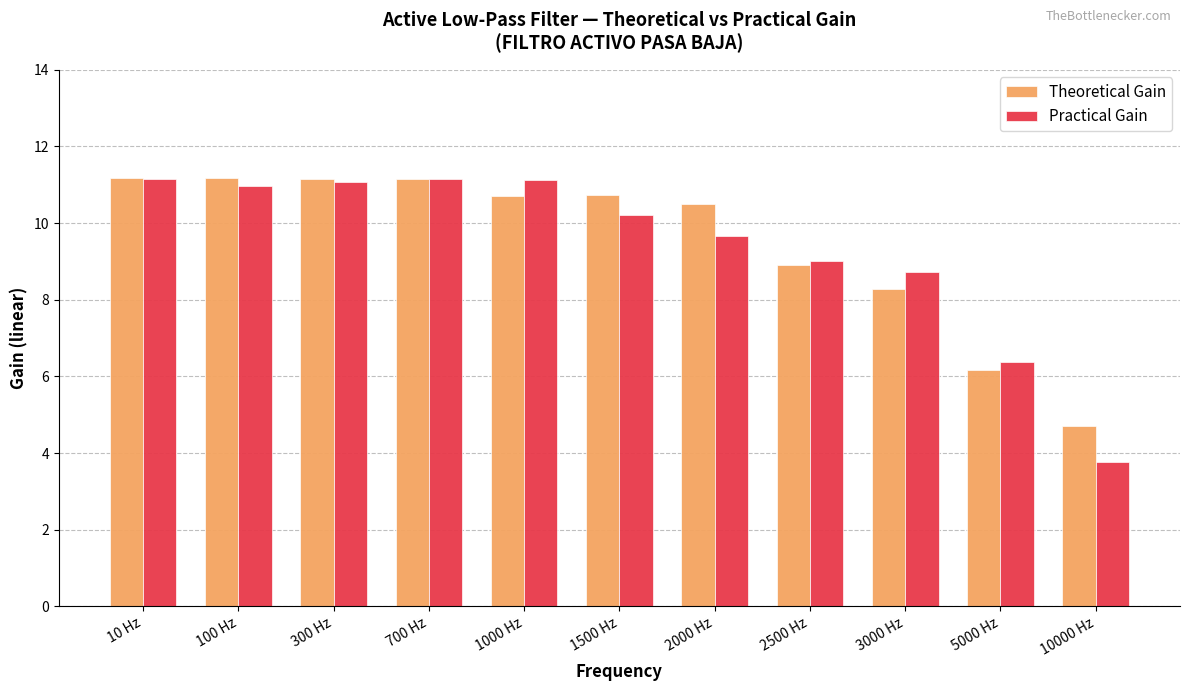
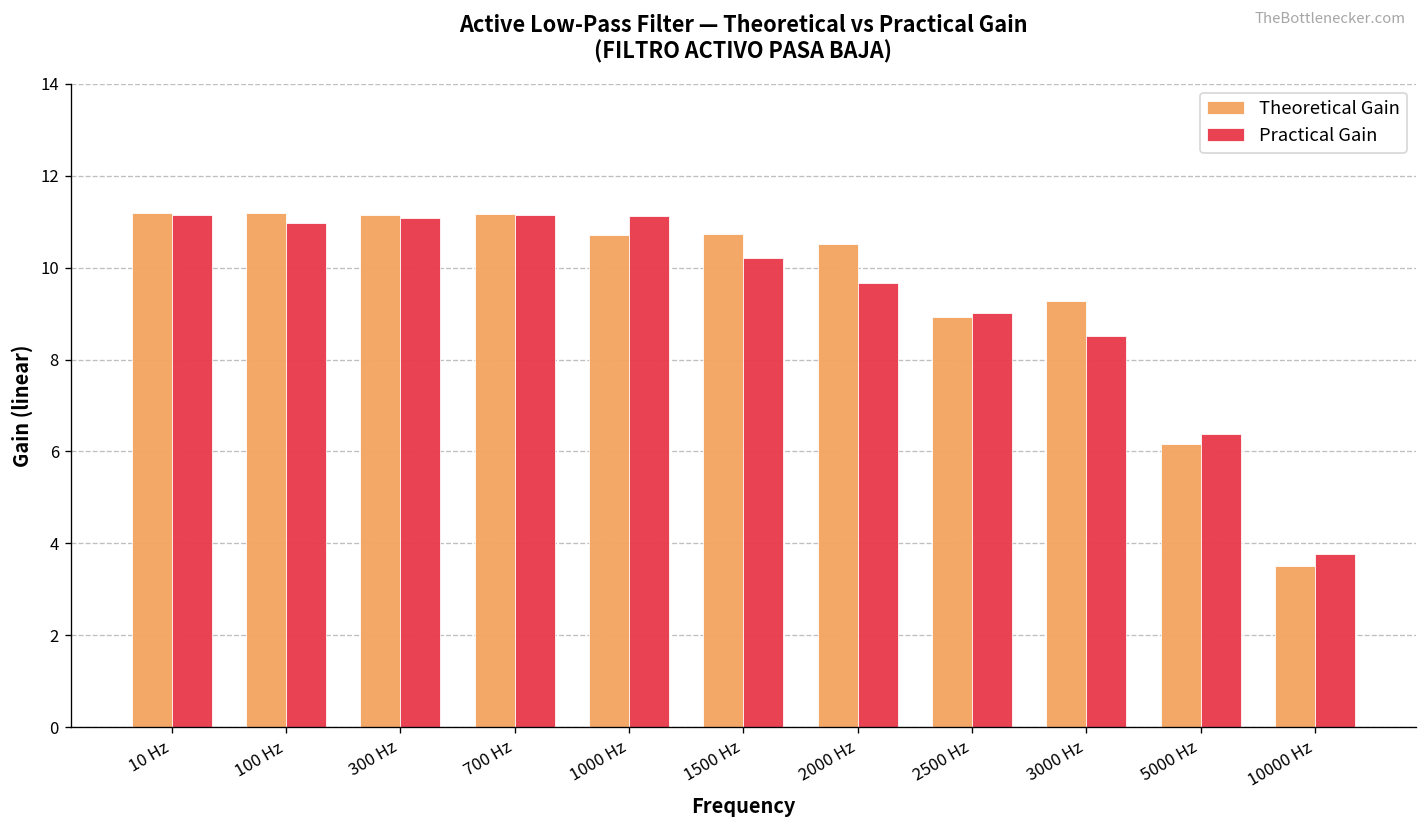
Theoretical Gain, 3000 Hz: 8.3 -> 9.3
Practical Gain, 3000 Hz: 8.7 -> 8.5
Theoretical Gain, 10000 Hz: 4.7 -> 3.5
